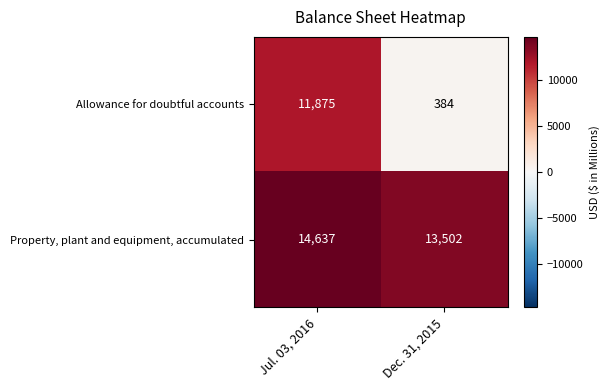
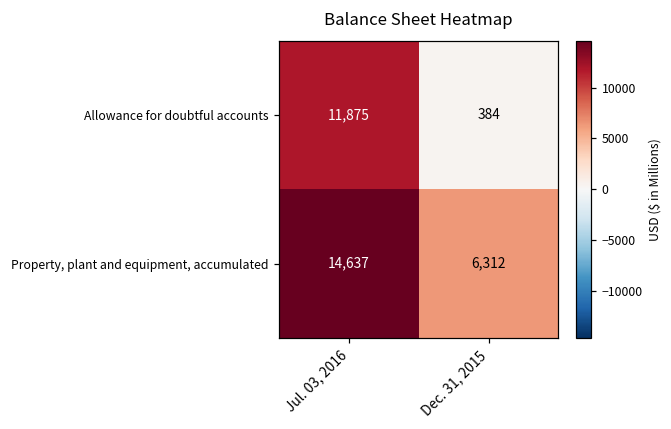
Property, plant and equipment, accumulated, Dec. 31, 2015: 13,502 -> 6,312
